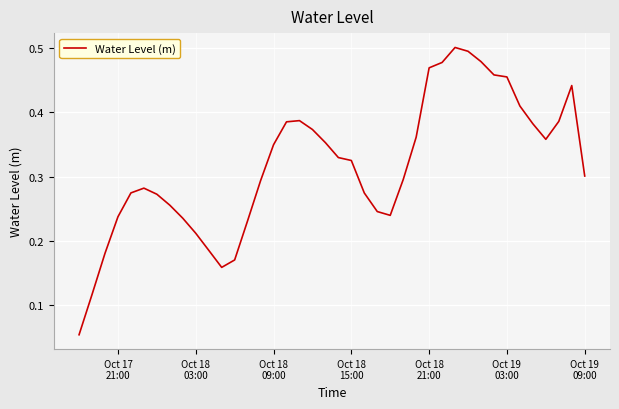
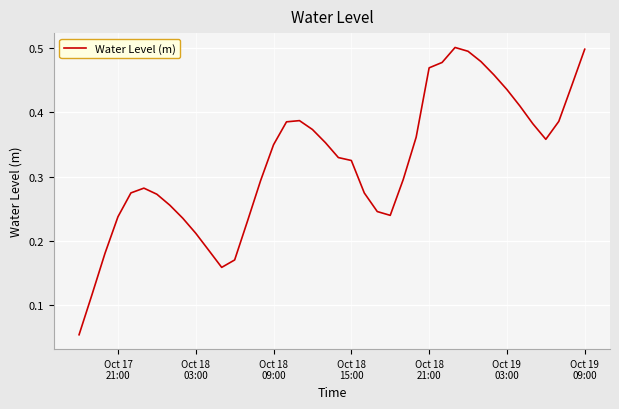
Oct 19 03:00: 0.45 -> 0.43
Oct 19 09:00: 0.30 -> 0.50
